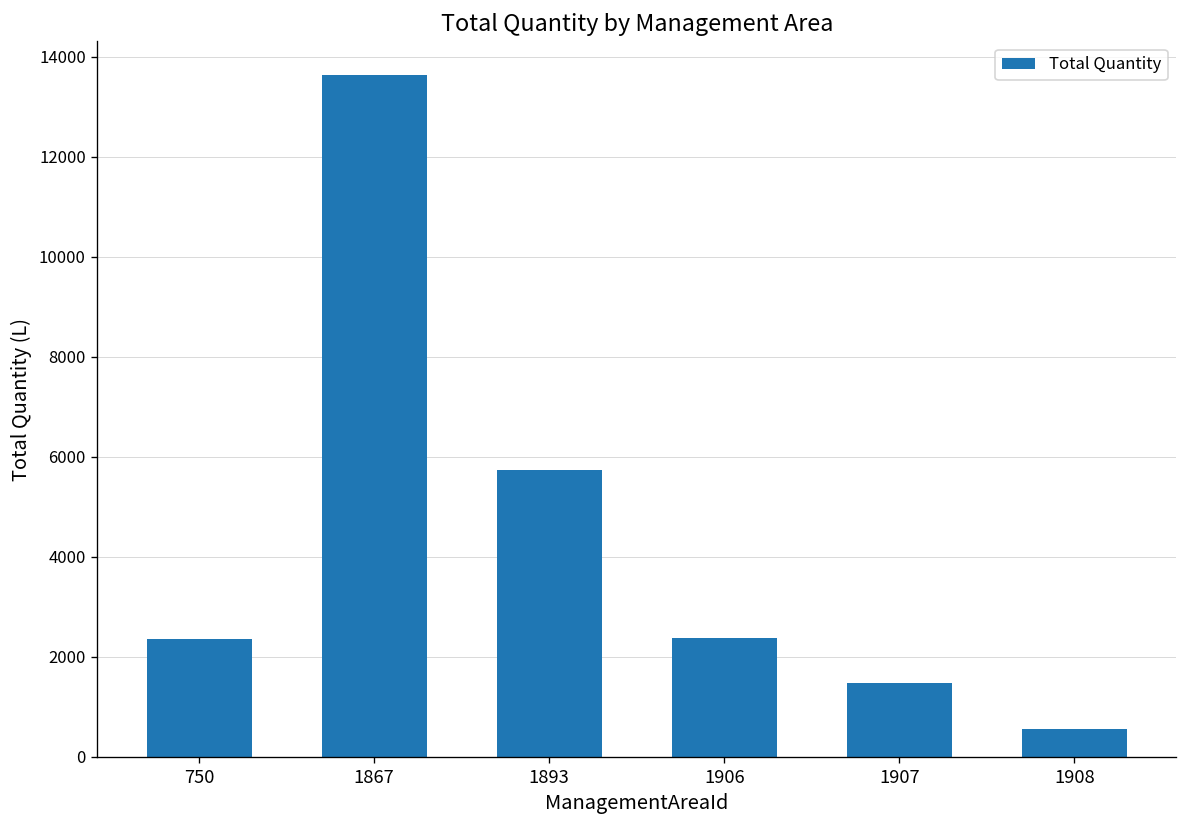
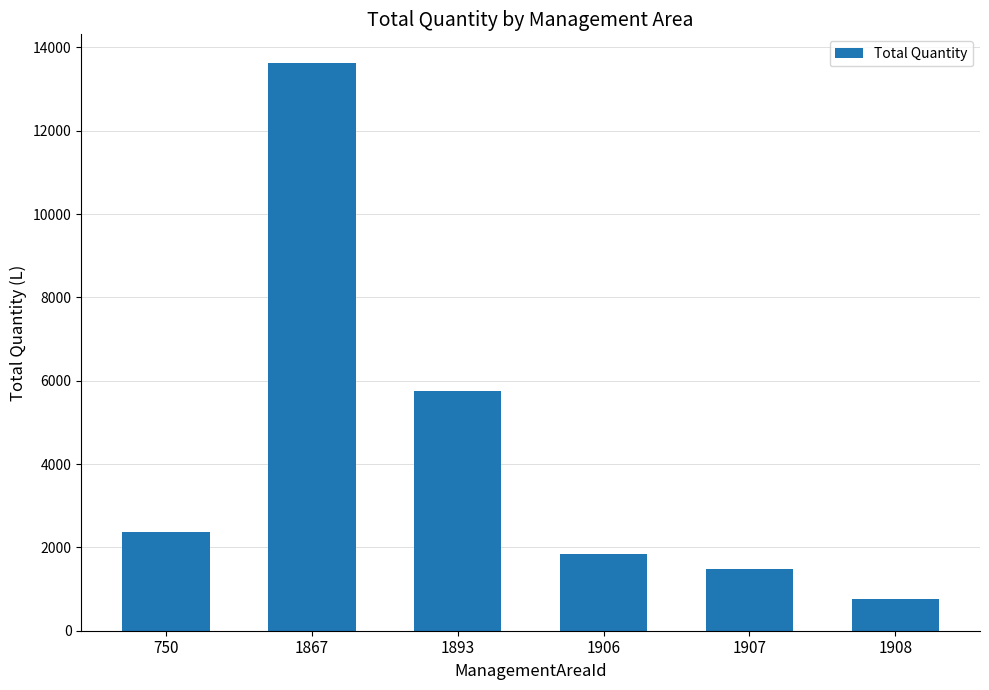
1906: 2400 -> 1900
1908: 600 -> 800
